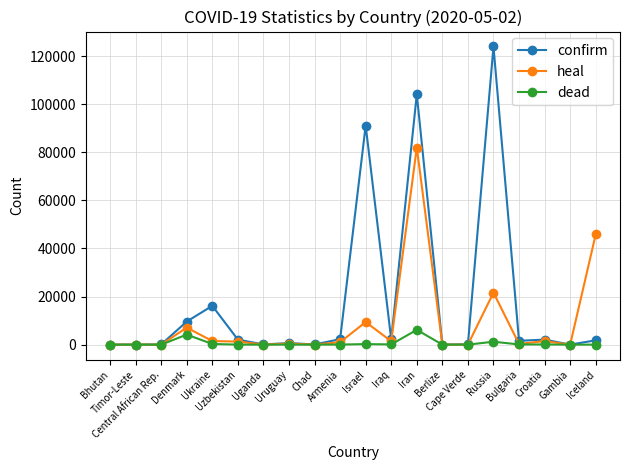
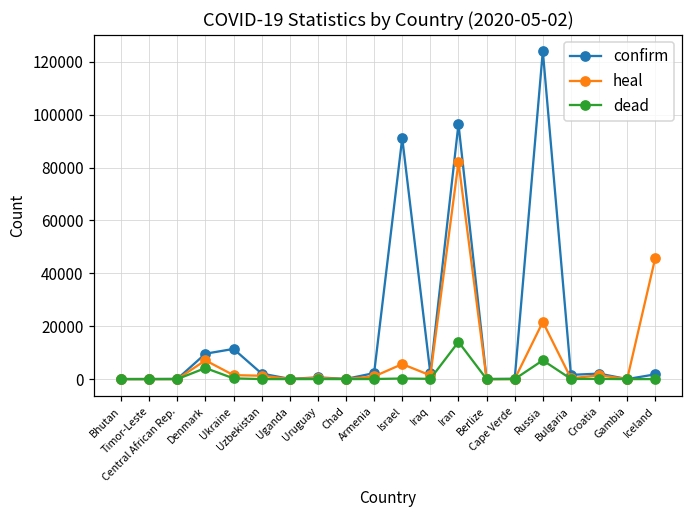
confirm, Ukraine: 16000 -> 11000
heal, Israel: 9000 -> 6000
confirm, Iran: 104000 -> 96000
dead, Iran: 6000 -> 14000
dead, Russia: 1000 -> 7000
